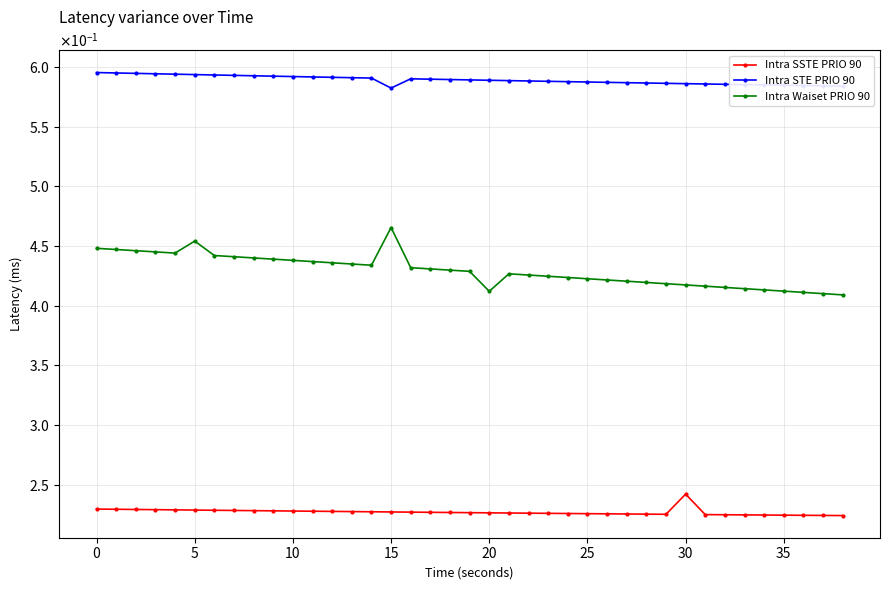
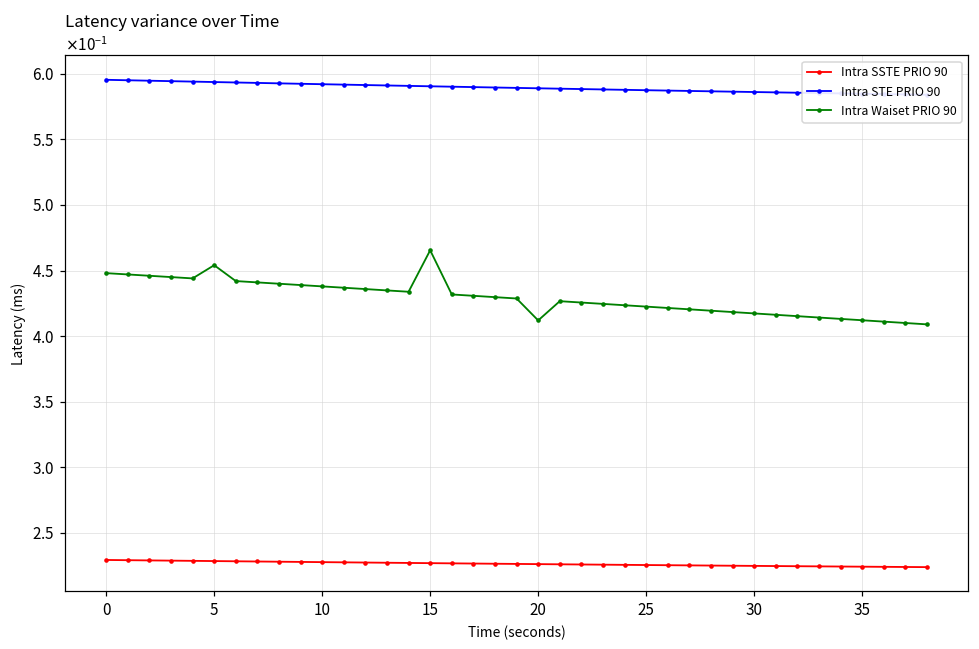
Intra STE PRIO 90, 15: 0.582 -> 0.590
Intra SSTE PRIO 90, 30: 0.242 -> 0.225
